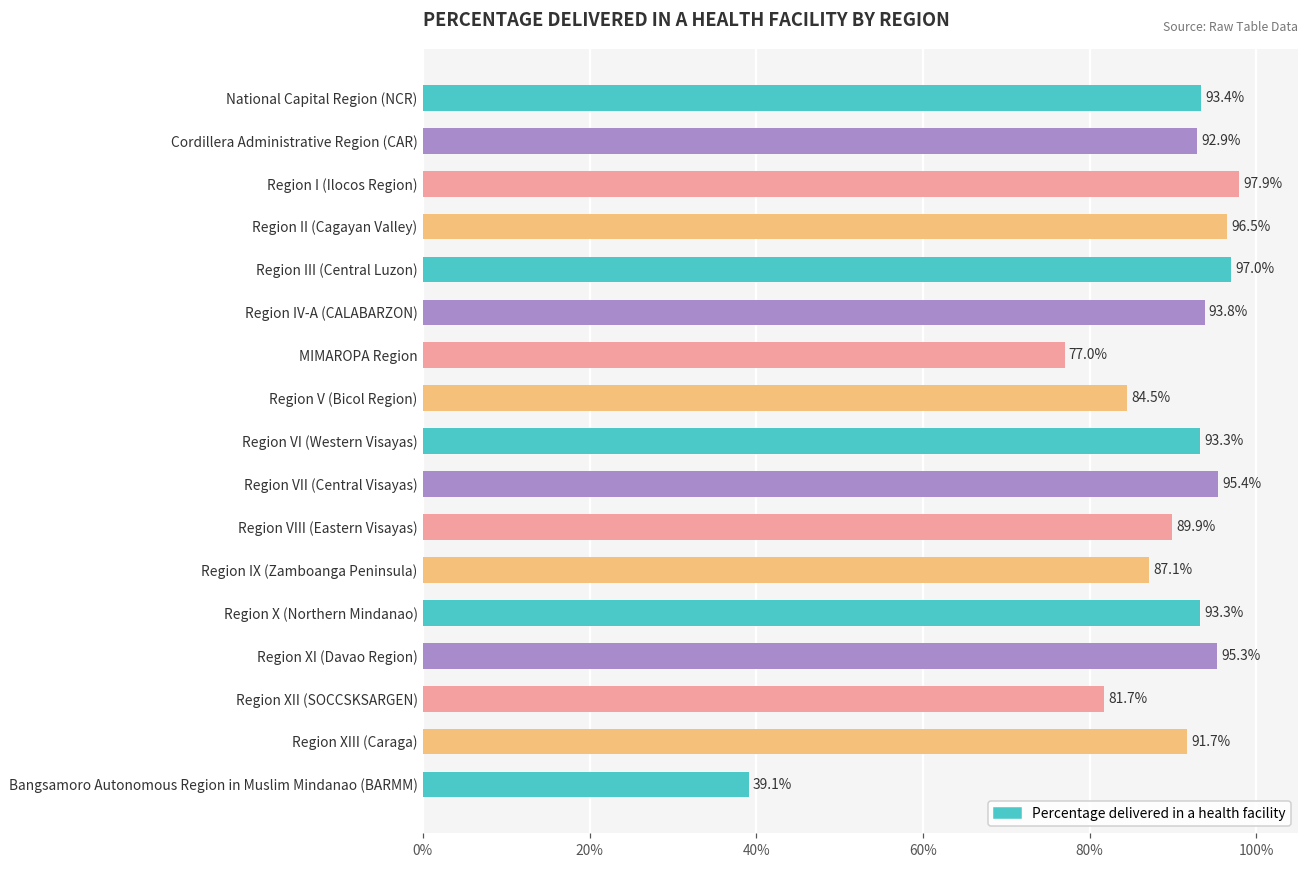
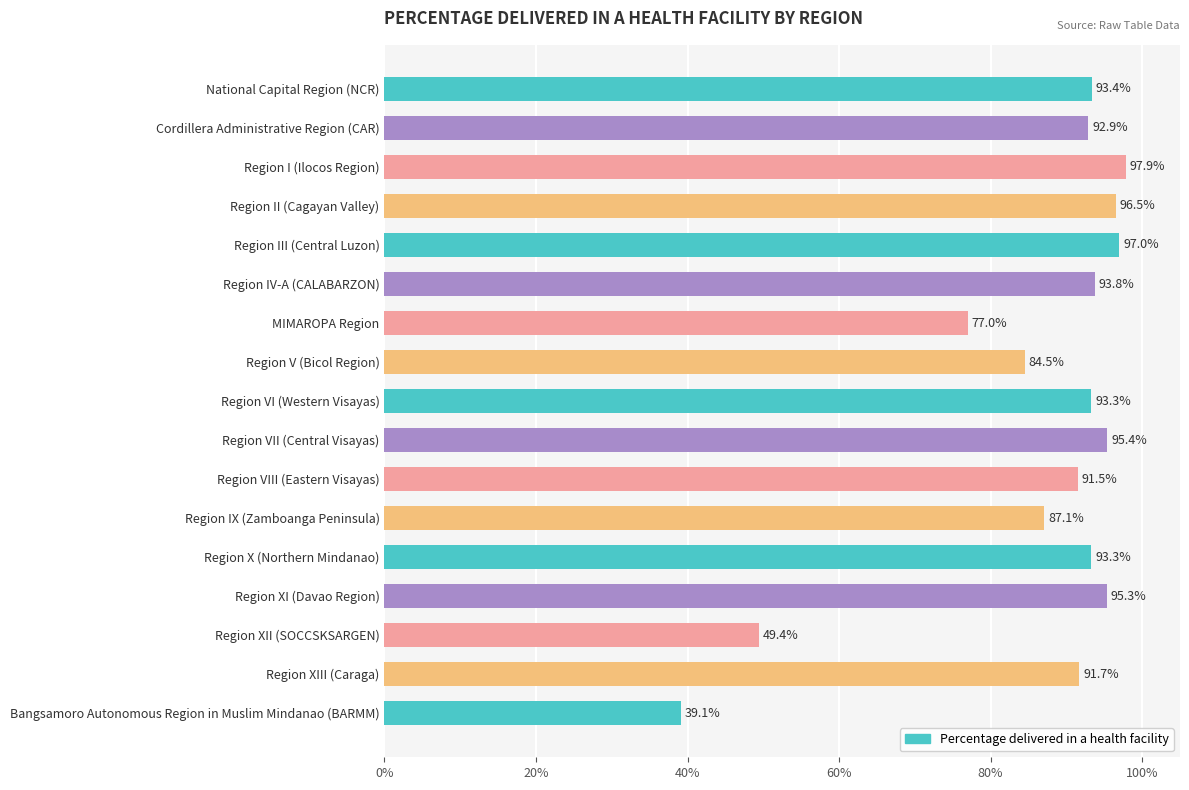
Region VIII (Eastern Visayas): 89.9% -> 91.5%
Region XII (SOCCSKSARGEN): 81.7% -> 49.4%
